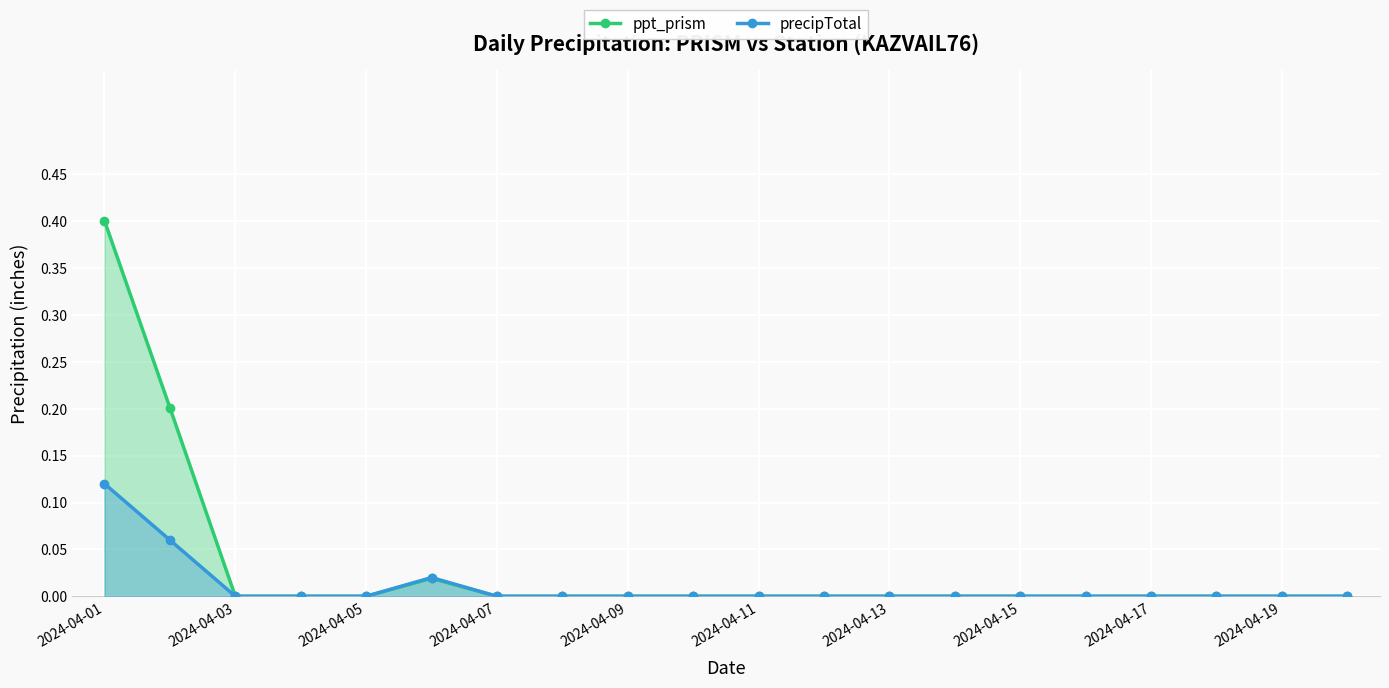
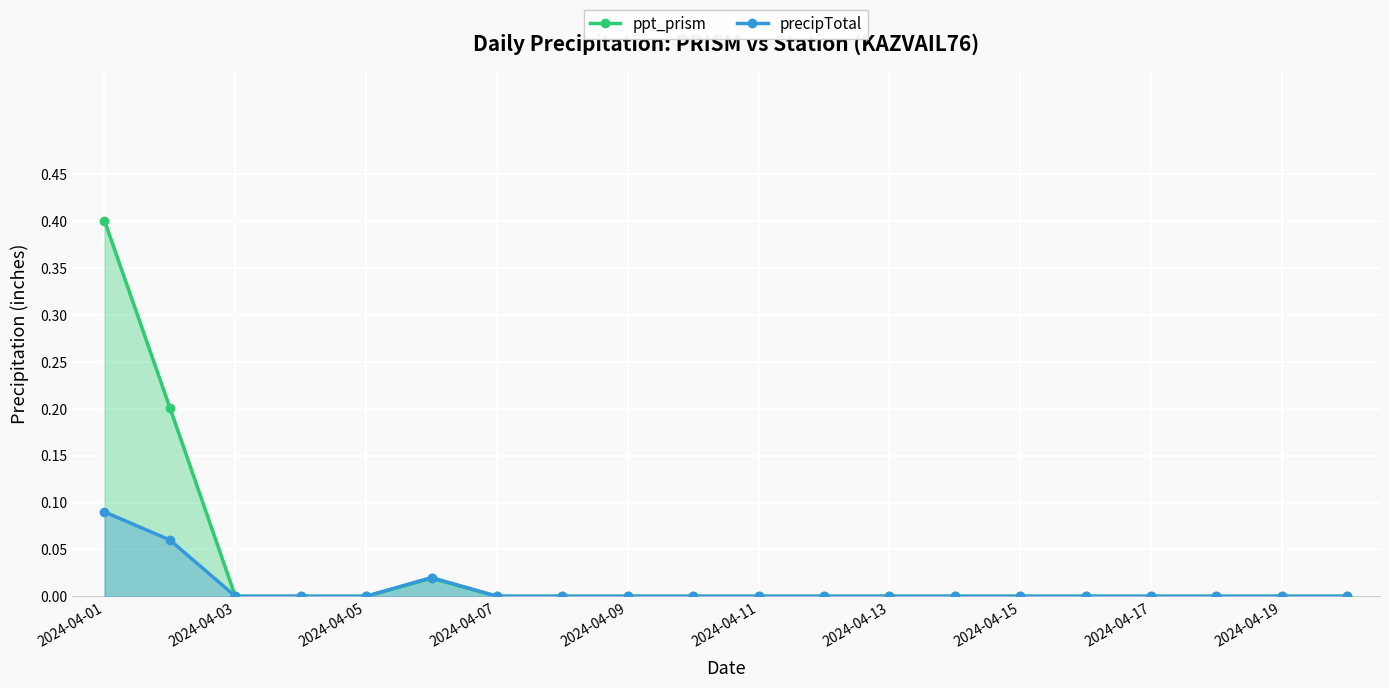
precipTotal, 2024-04-01: 0.12 -> 0.09
